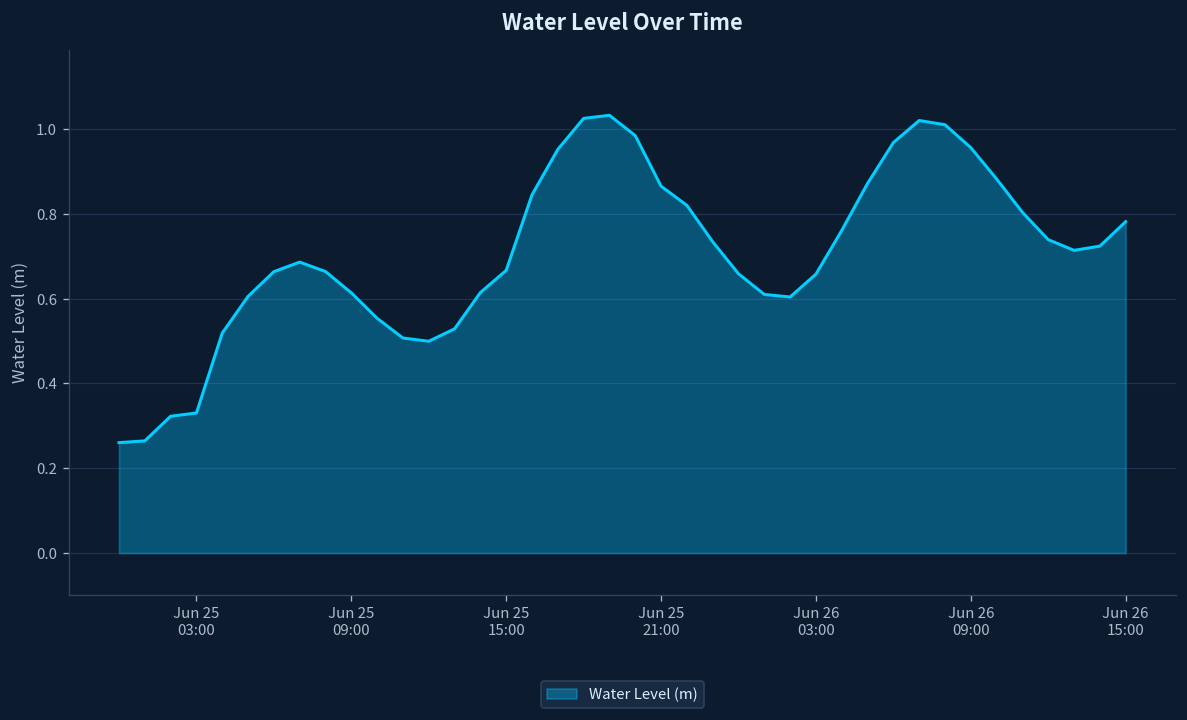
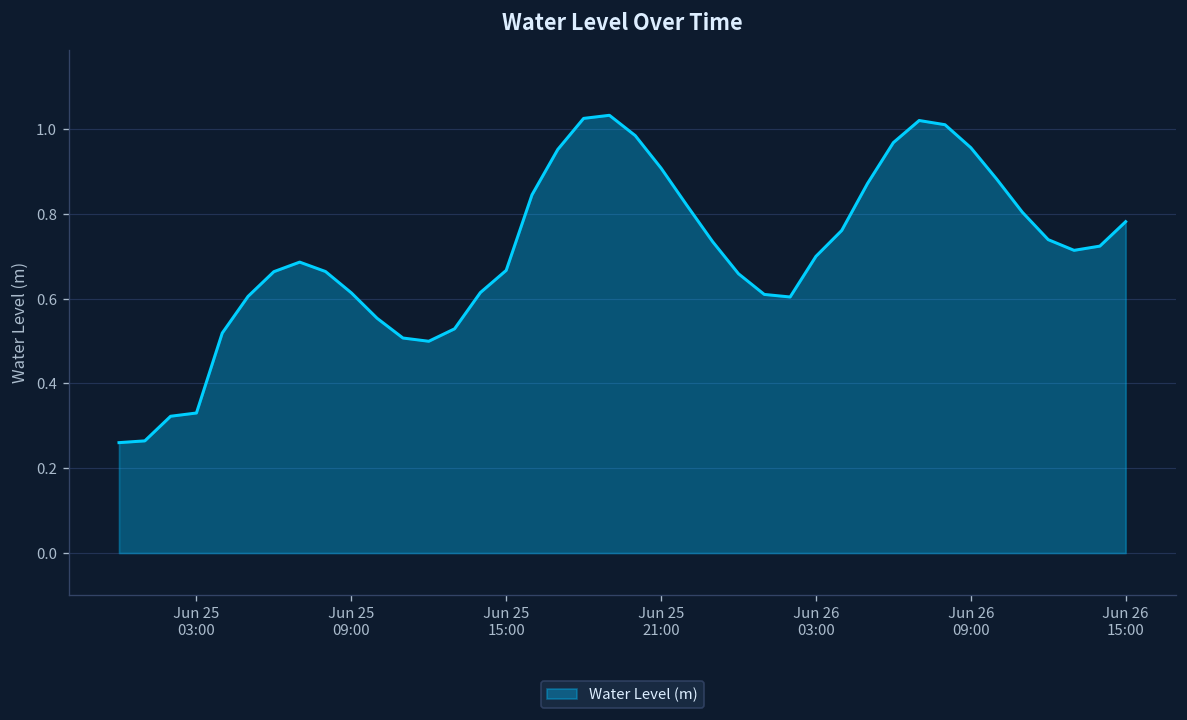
Jun 25 21:00: 0.87 -> 0.91
Jun 26 03:00: 0.66 -> 0.70
